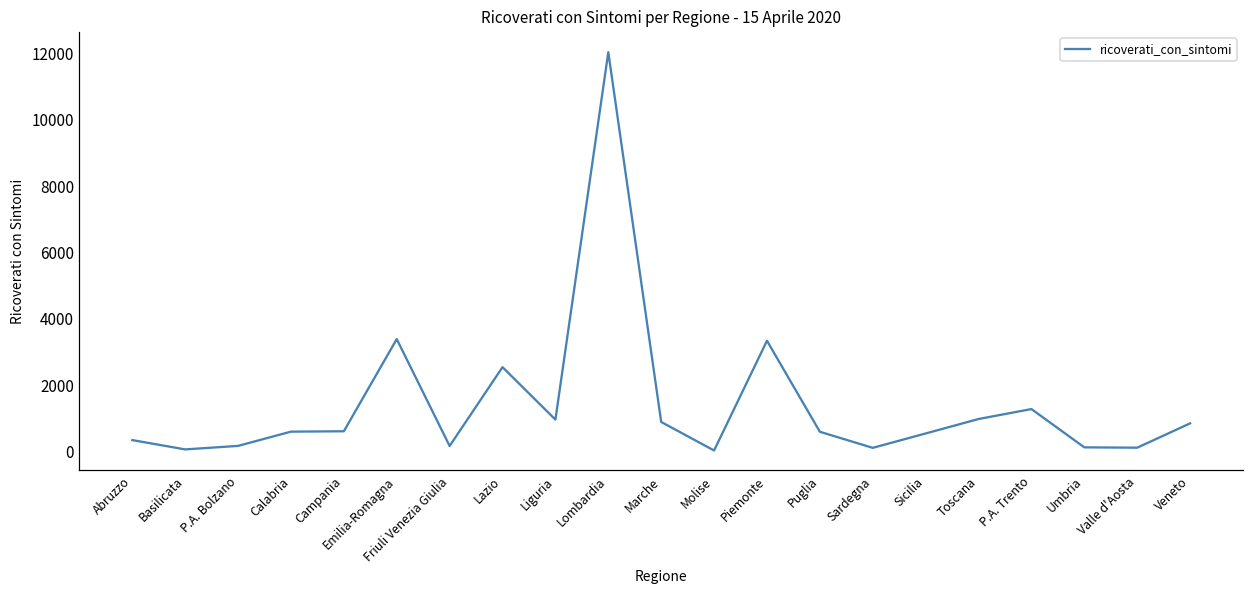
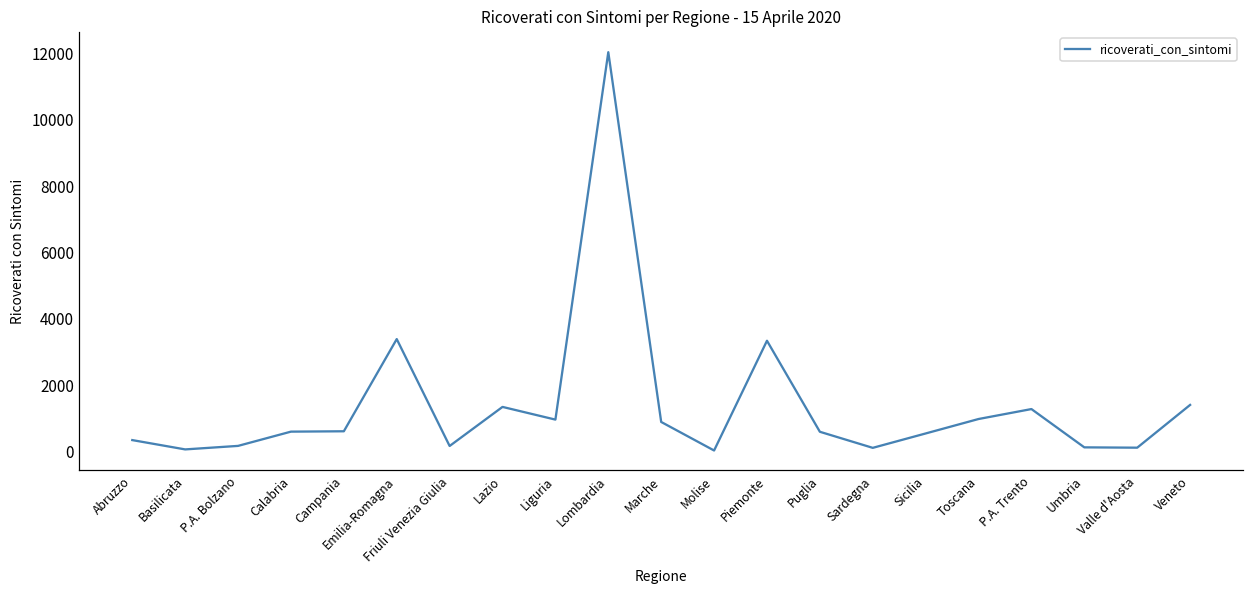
Lazio: 2500 -> 1300
Veneto: 800 -> 1400
